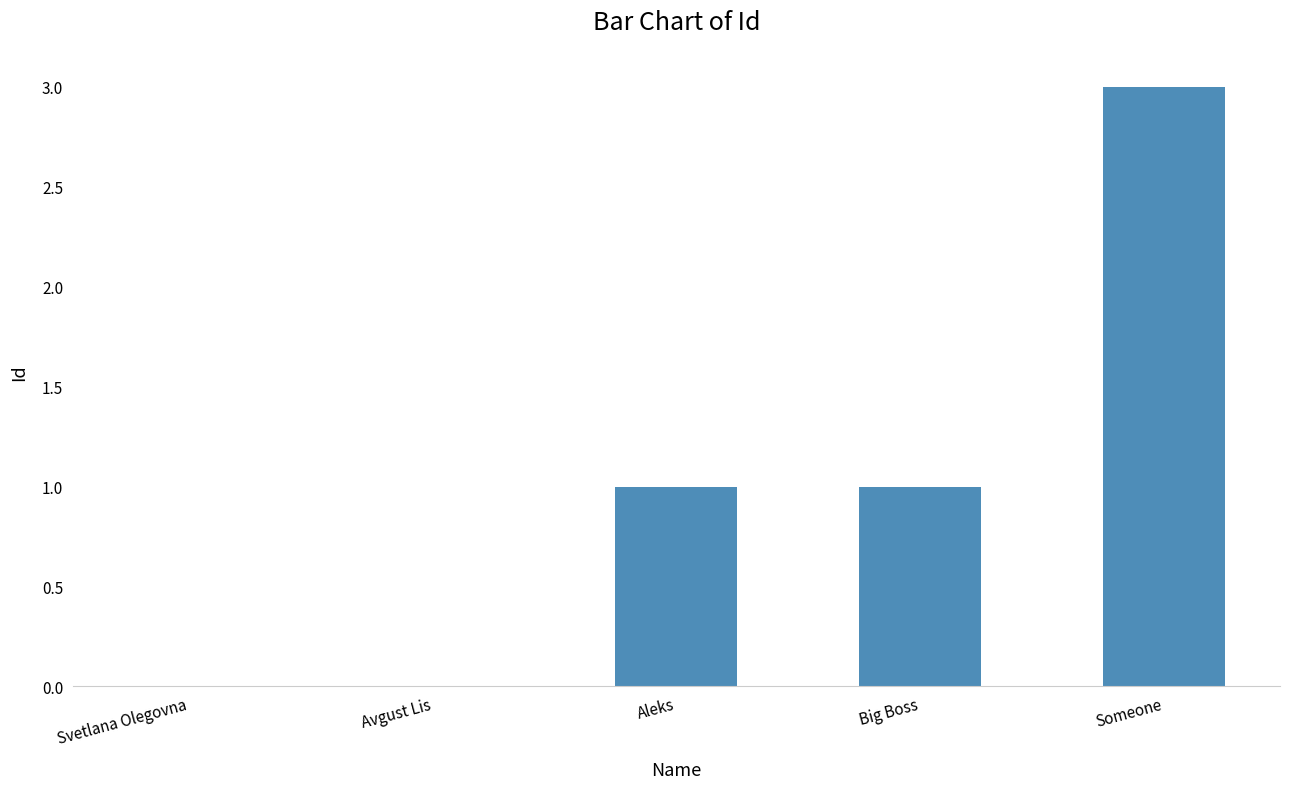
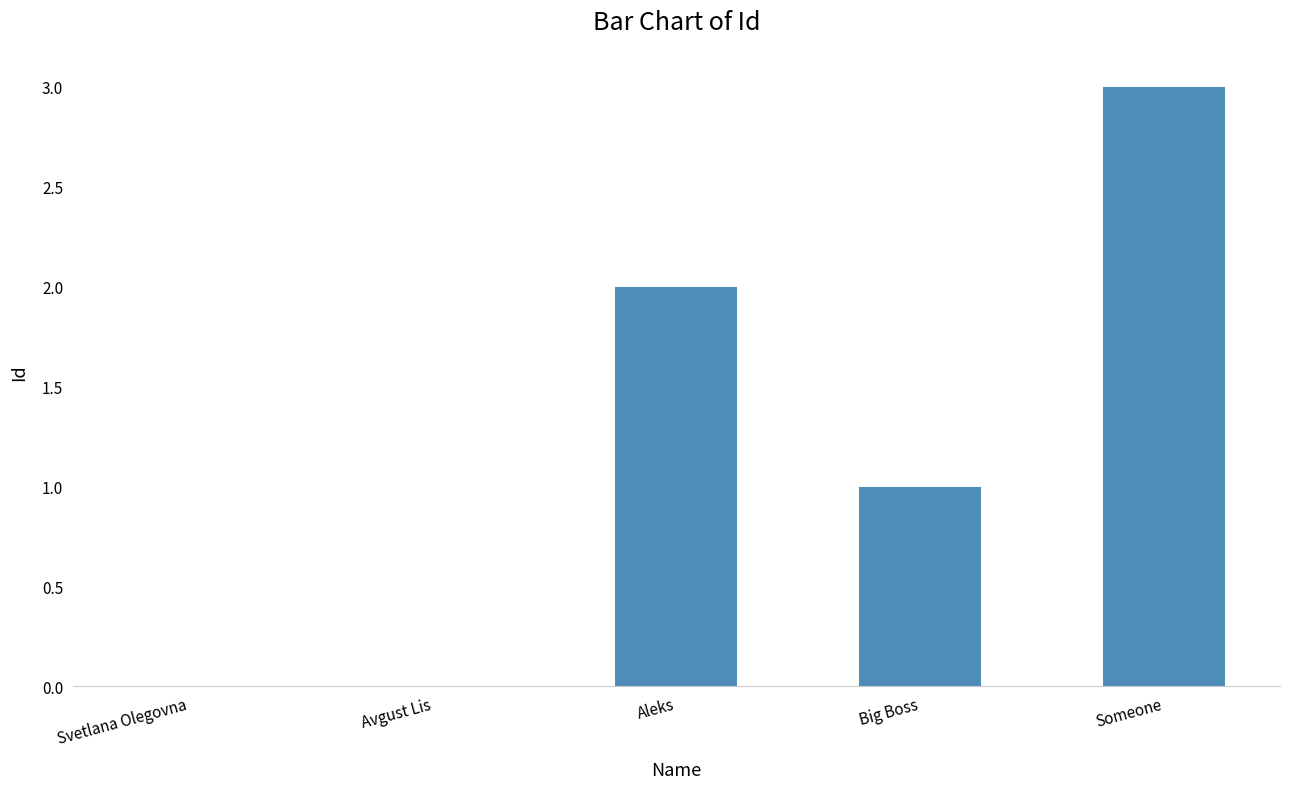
Aleks: 1 -> 2
